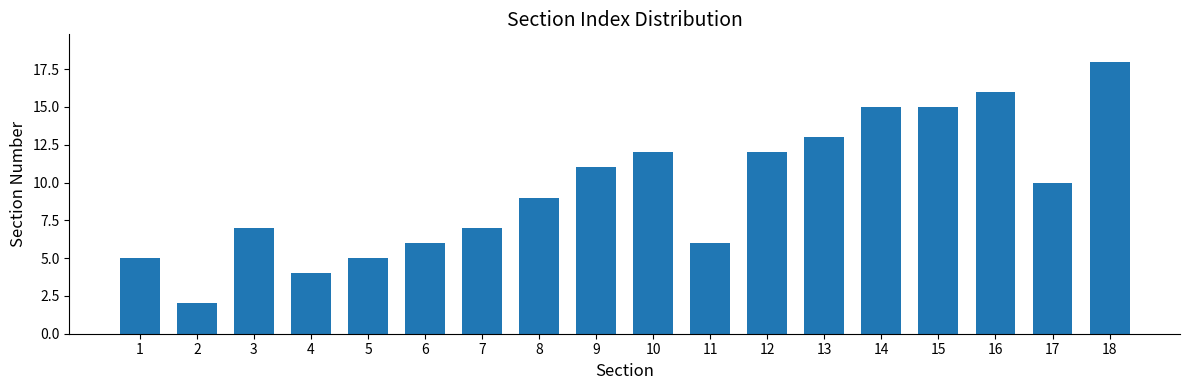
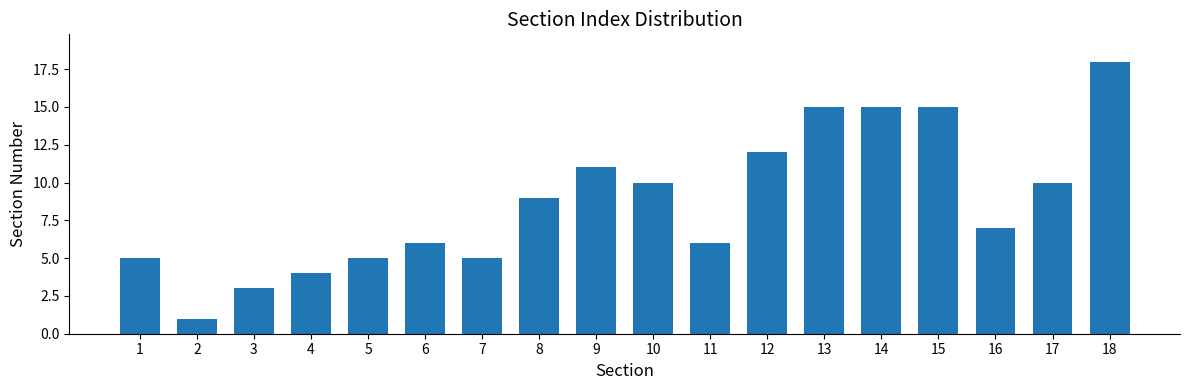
2: 2 -> 1
3: 7 -> 3
7: 7 -> 5
10: 12 -> 10
13: 13 -> 15
16: 16 -> 7
